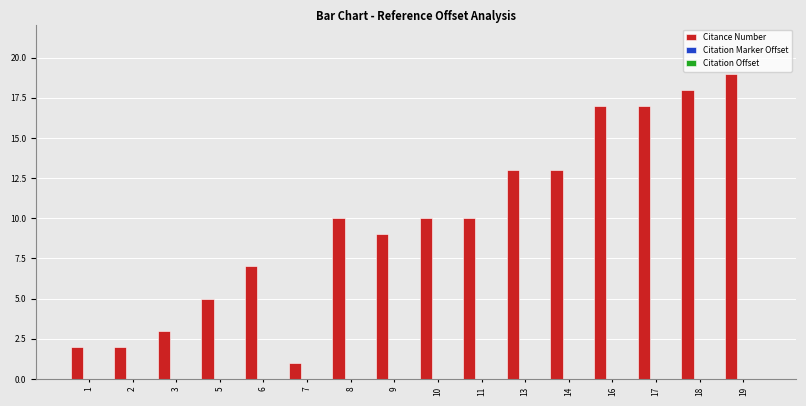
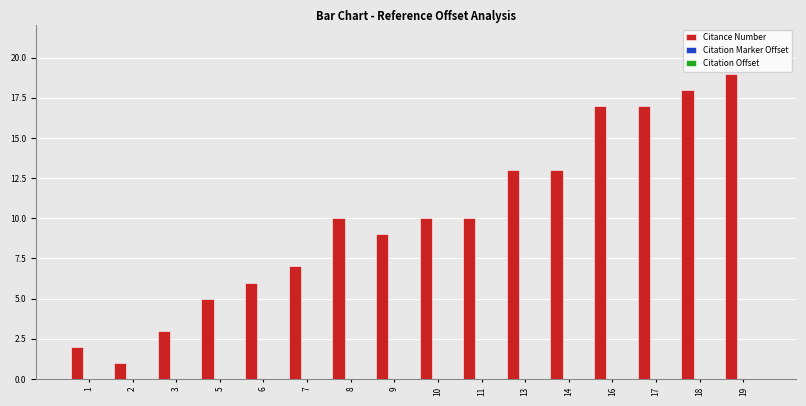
Citance Number, 2: 2 -> 1
Citance Number, 6: 7 -> 6
Citance Number, 7: 1 -> 7
